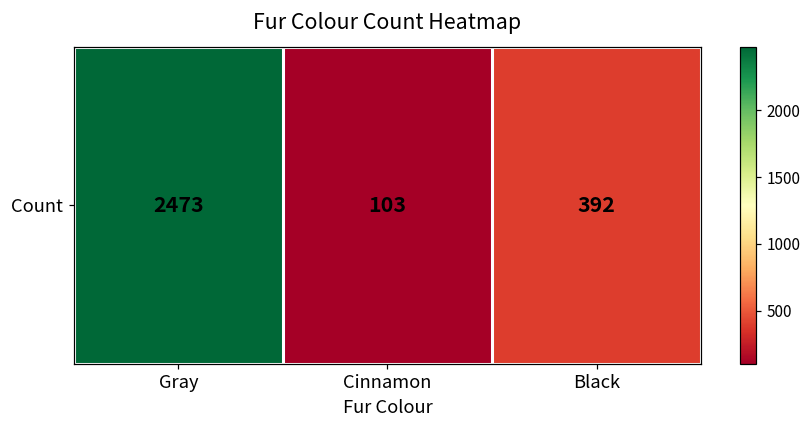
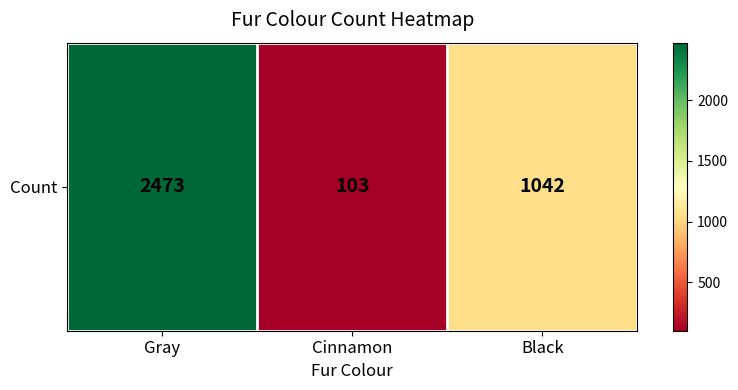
Count, Black: 392 -> 1042
